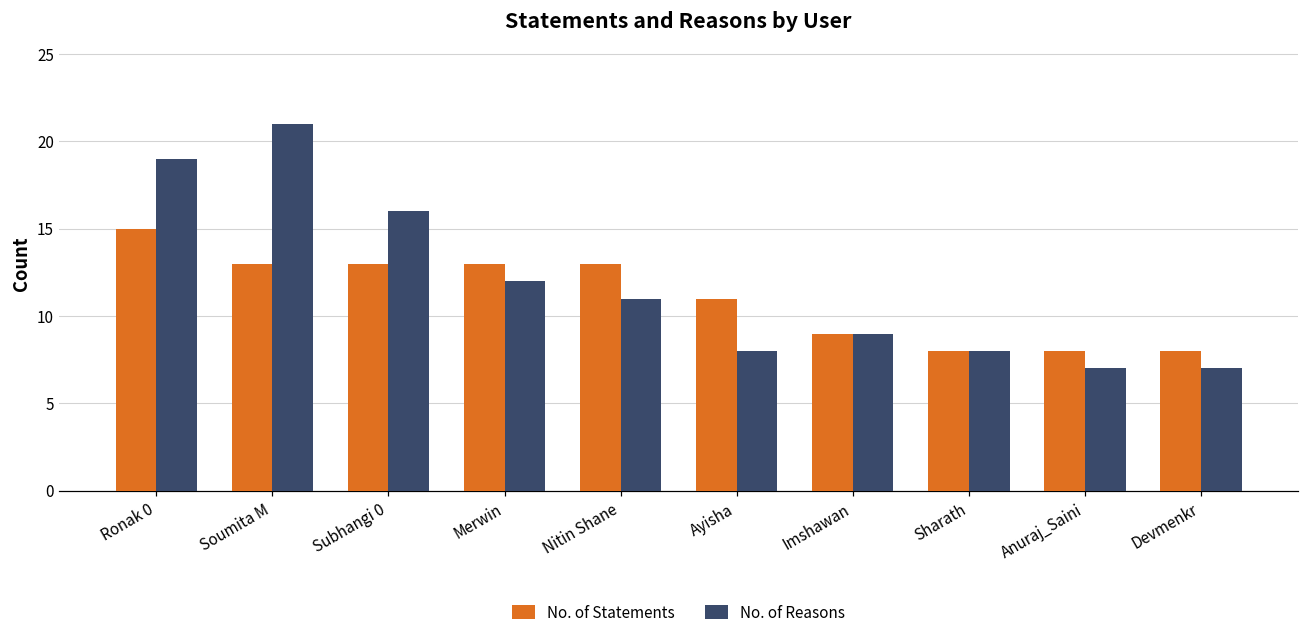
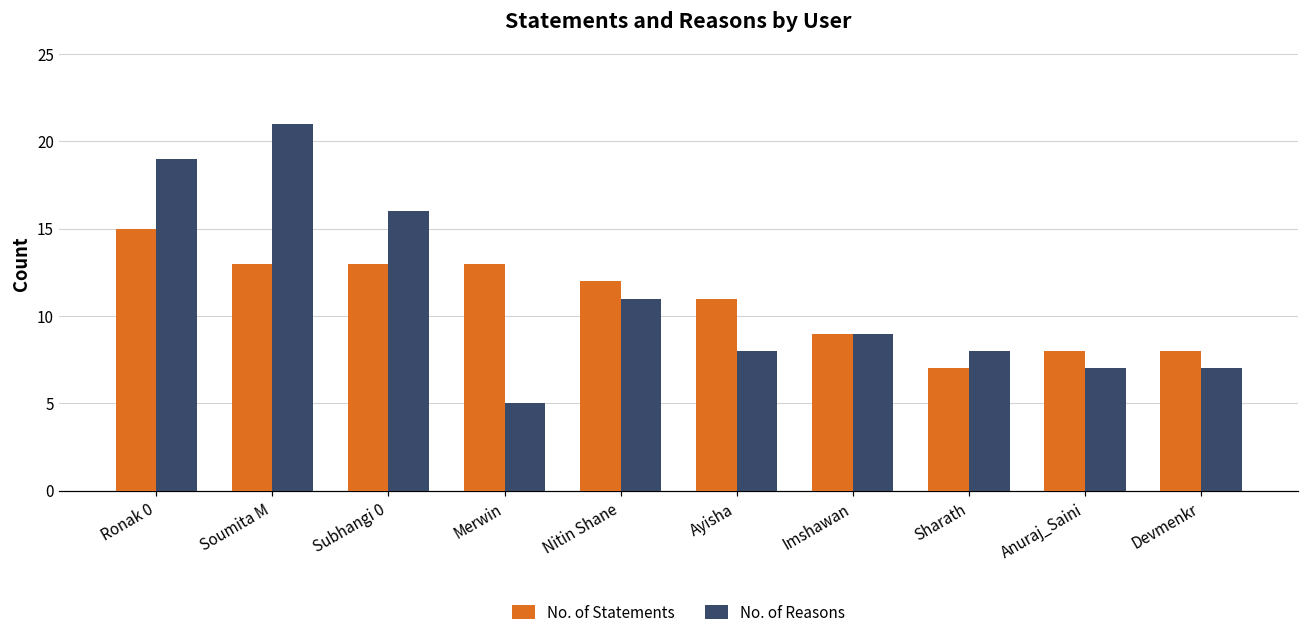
No. of Reasons, Merwin: 12 -> 5
No. of Statements, Nitin Shane: 13 -> 12
No. of Statements, Sharath: 8 -> 7
